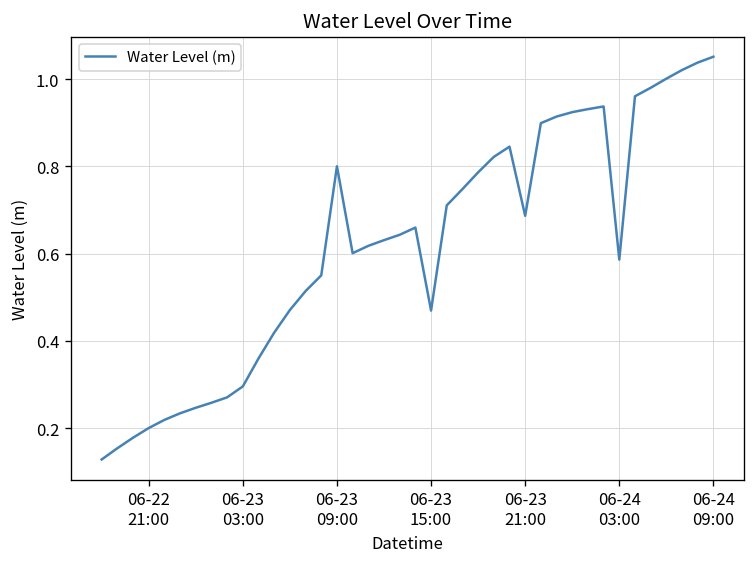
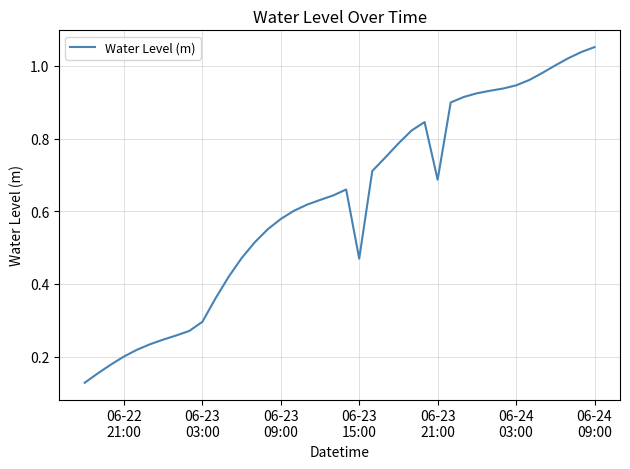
06-23 09:00: 0.80 -> 0.58
06-24 03:00: 0.59 -> 0.95
